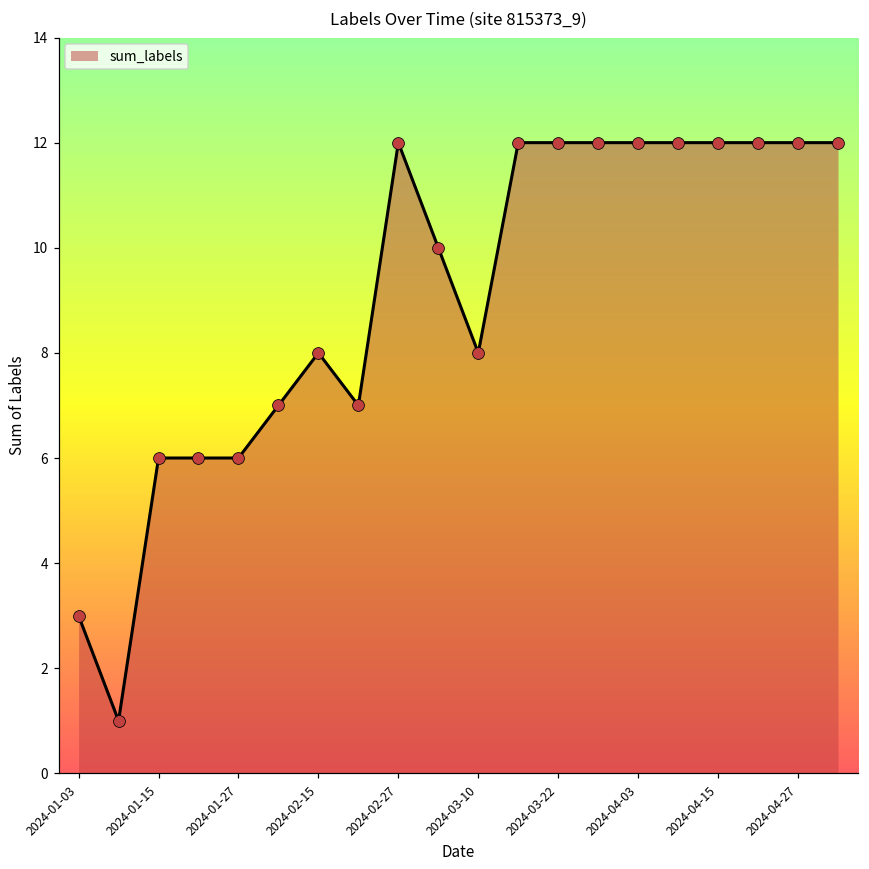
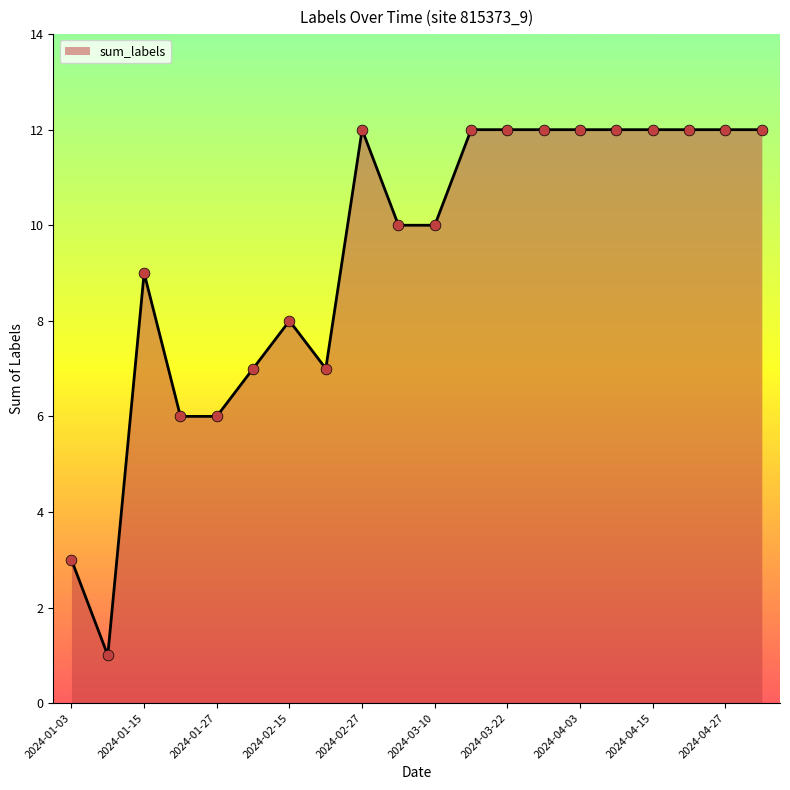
2024-01-15: 6 -> 9
2024-03-10: 8 -> 10
